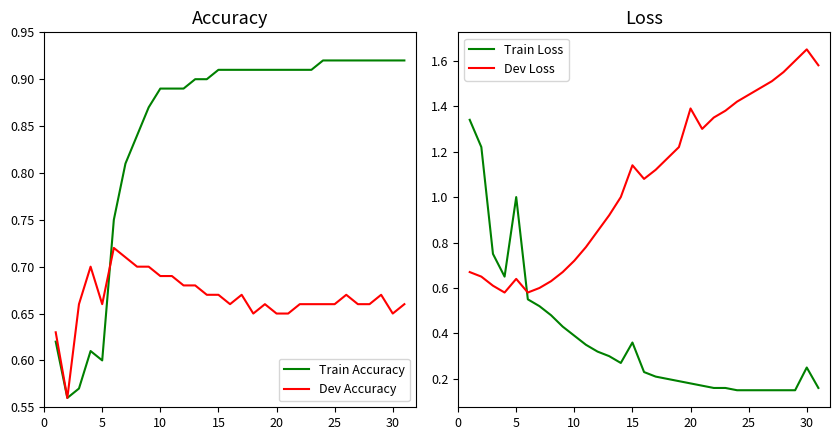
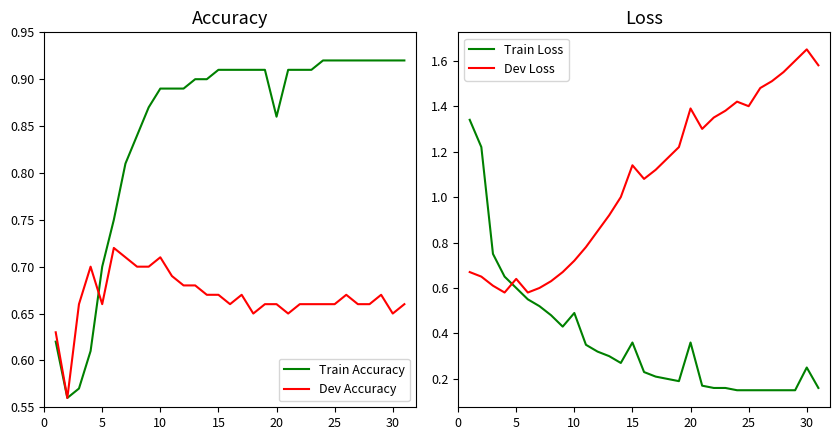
Accuracy, Train Accuracy, 5: 0.6 -> 0.7
Accuracy, Dev Accuracy, 10: 0.69 -> 0.71
Accuracy, Train Accuracy, 20: 0.91 -> 0.86
Accuracy, Dev Accuracy, 20: 0.65 -> 0.66
Loss, Train Loss, 5: 1.0 -> 0.6
Loss, Train Loss, 10: 0.39 -> 0.49
Loss, Train Loss, 20: 0.18 -> 0.36
Loss, Dev Loss, 25: 1.45 -> 1.40
